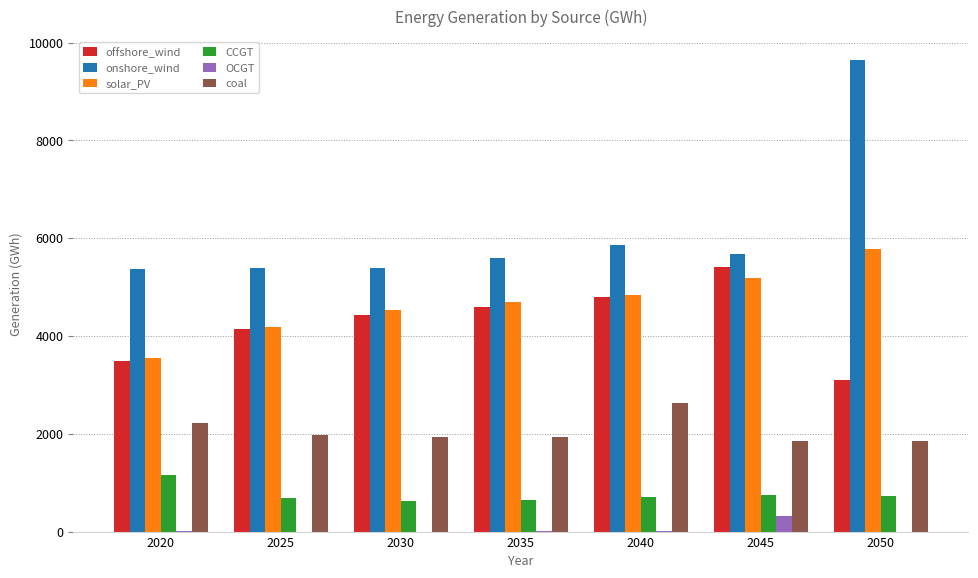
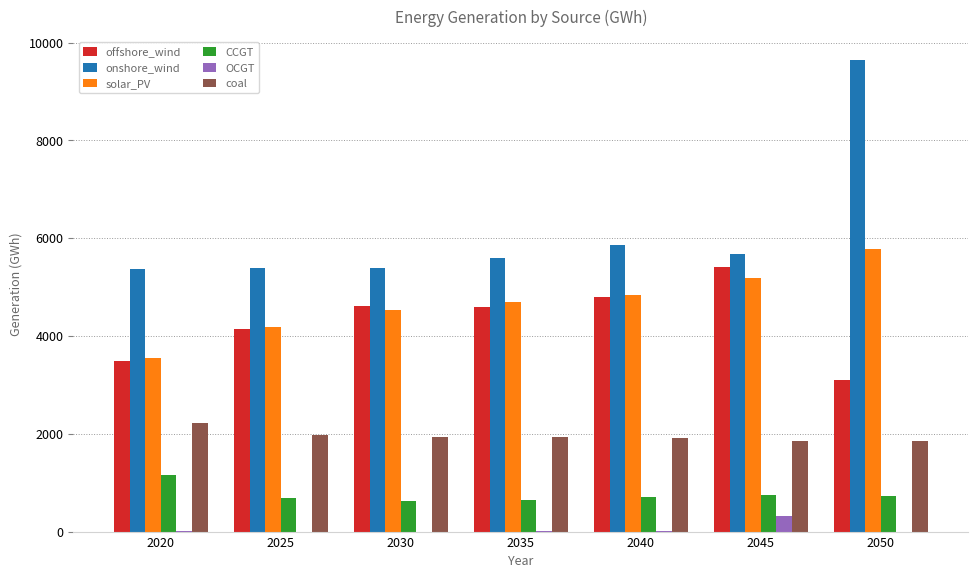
offshore_wind, 2030: 4400 -> 4600
coal, 2040: 2600 -> 1900
